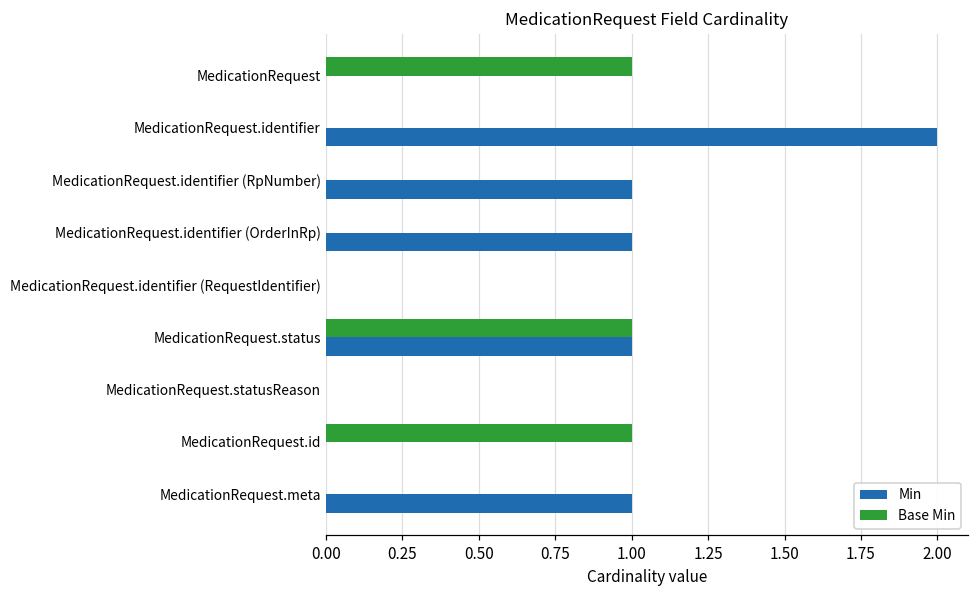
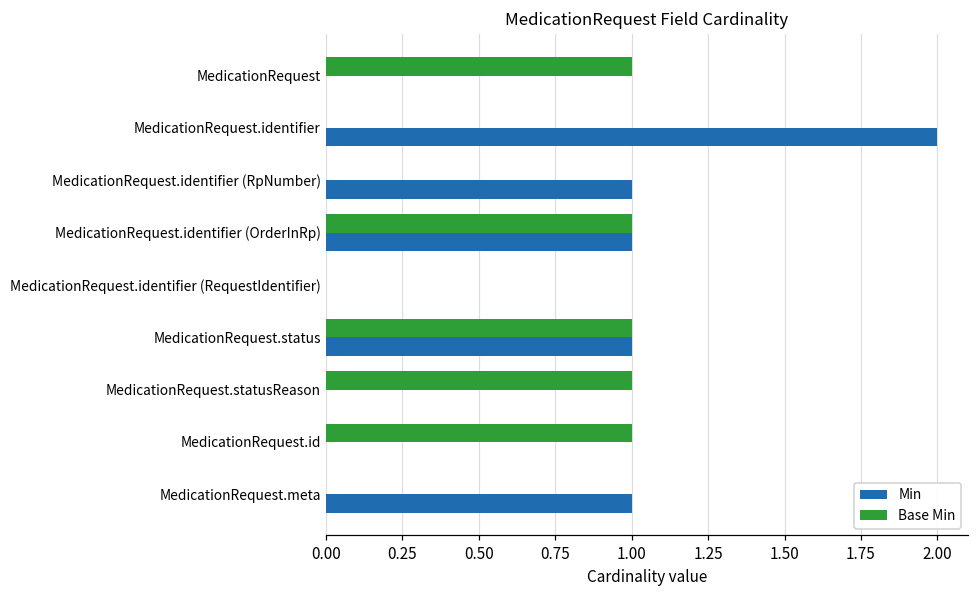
Base Min, MedicationRequest.identifier (OrderInRp): 0 -> 1
Base Min, MedicationRequest.statusReason: 0 -> 1
